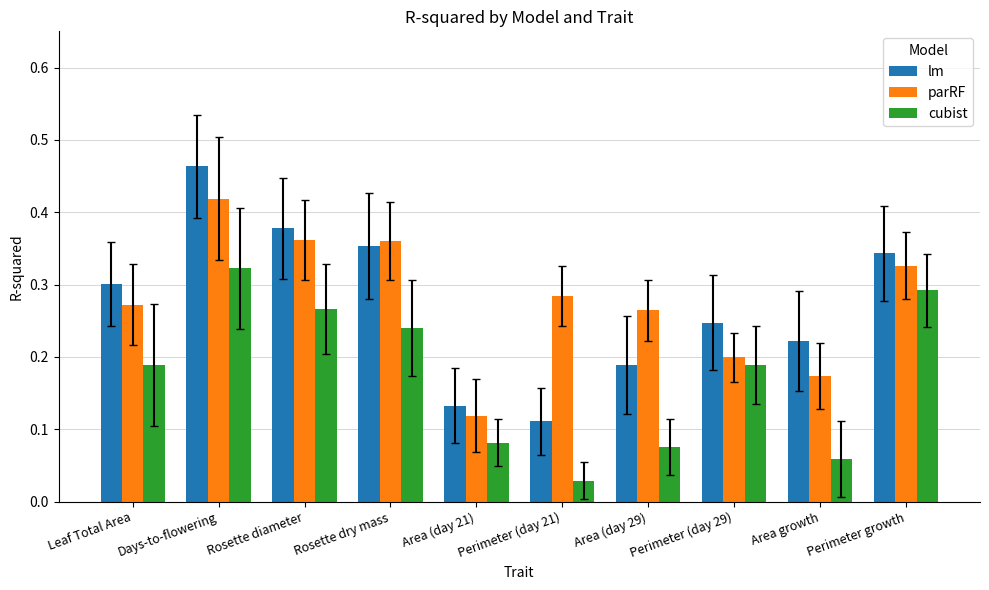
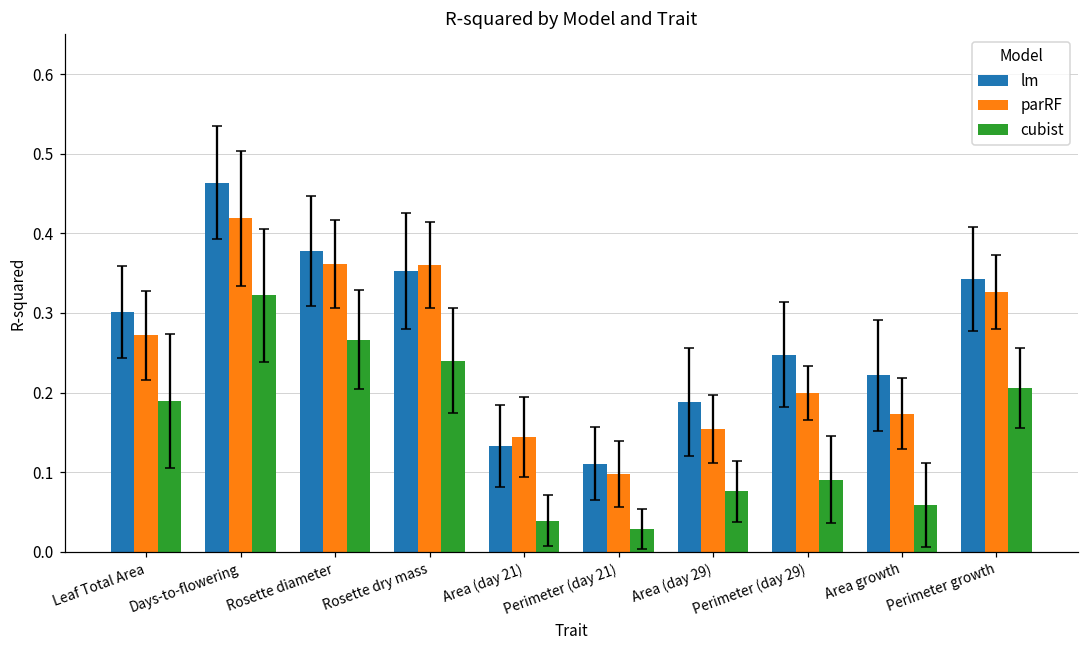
parRF, Area (day 21): 0.12 -> 0.14
cubist, Area (day 21): 0.08 -> 0.04
parRF, Perimeter (day 21): 0.28 -> 0.10
parRF, Area (day 29): 0.26 -> 0.15
cubist, Perimeter (day 29): 0.19 -> 0.09
cubist, Perimeter growth: 0.29 -> 0.21
